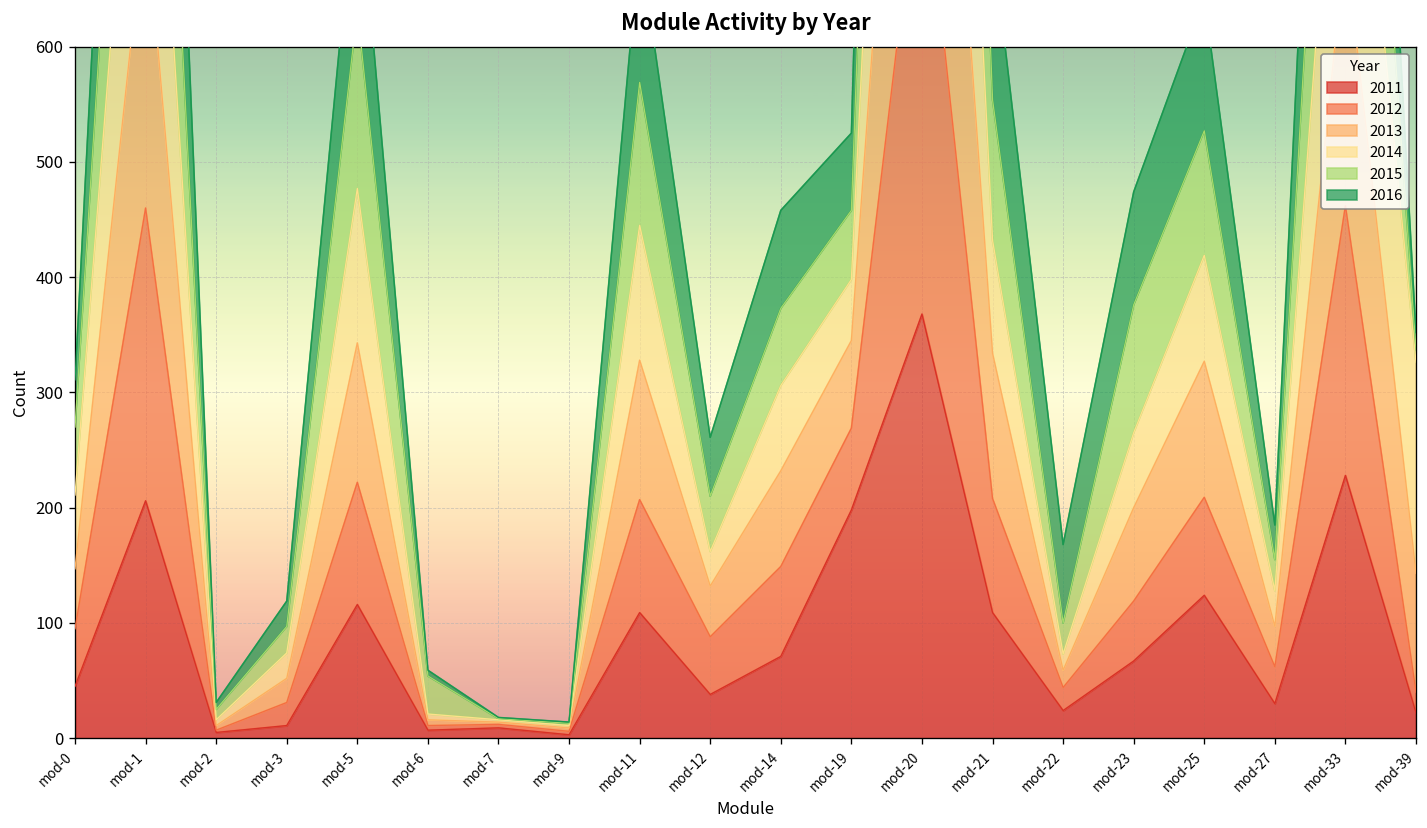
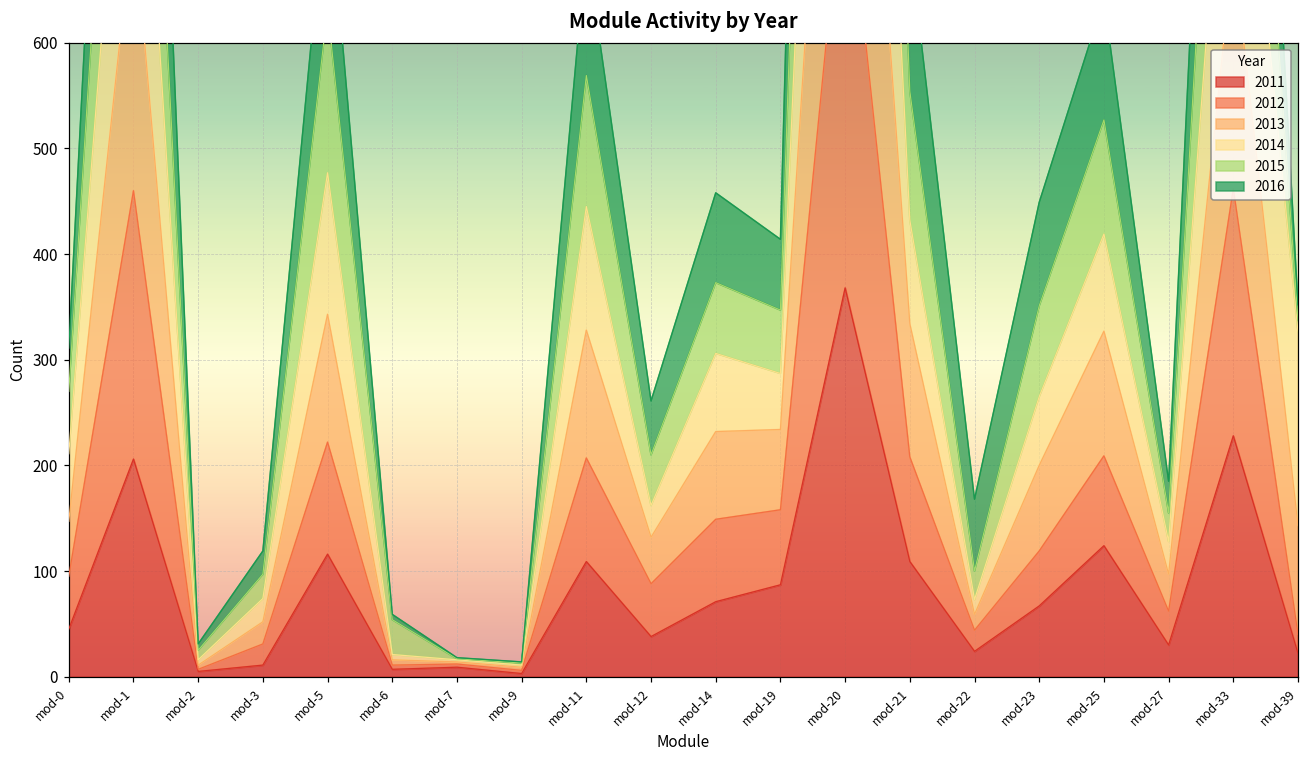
2011, mod-19: 200 -> 90
2015, mod-23: 110 -> 90
